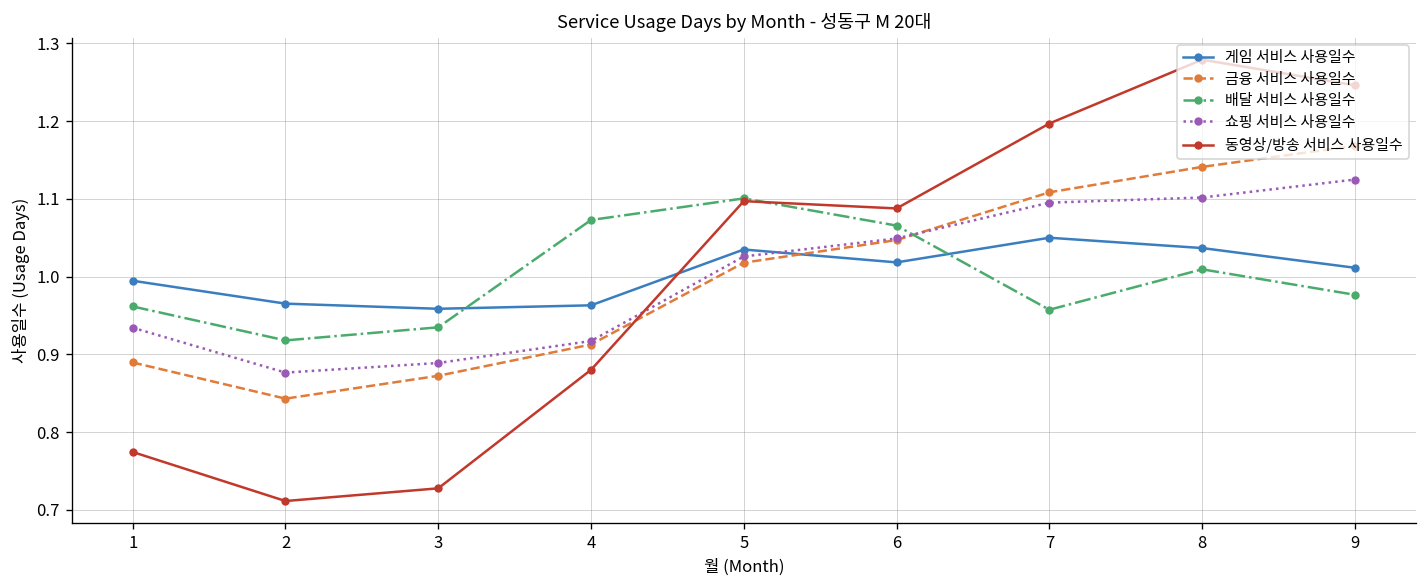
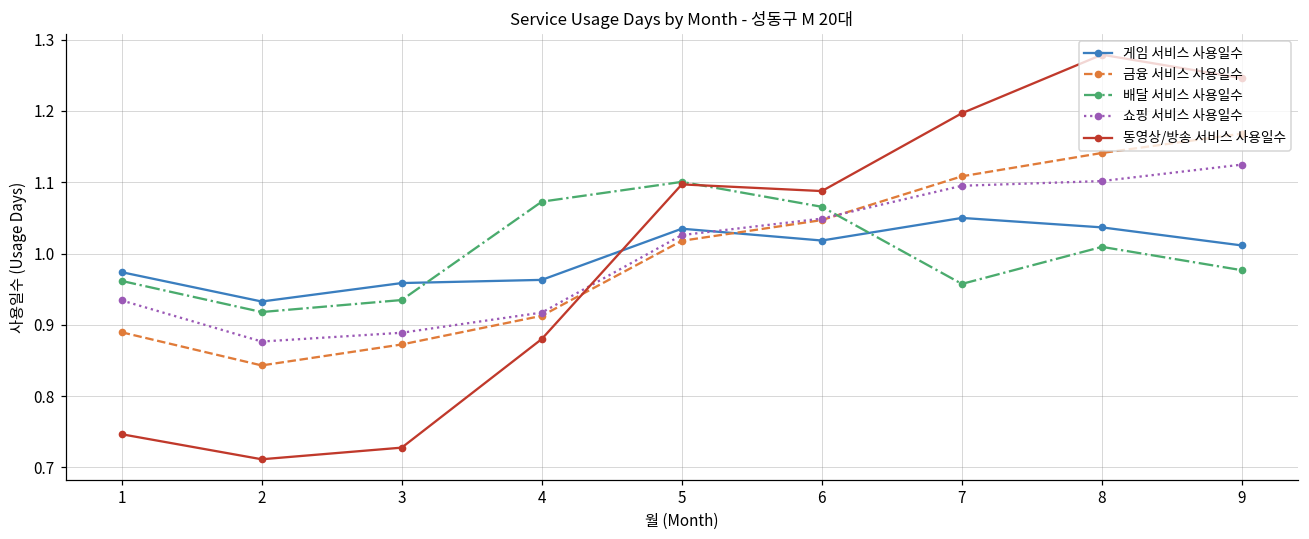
게임 서비스 사용일수, 1: 0.99 -> 0.97
동영상/방송 서비스 사용일수, 1: 0.77 -> 0.75
게임 서비스 사용일수, 2: 0.97 -> 0.93
